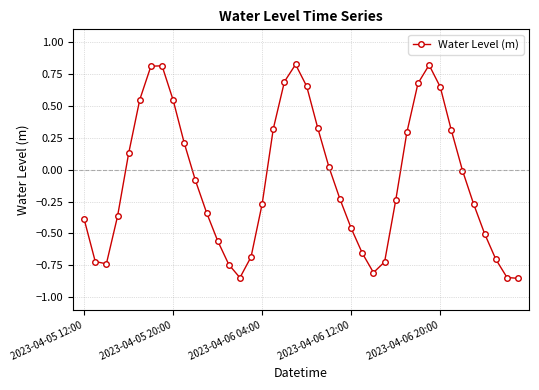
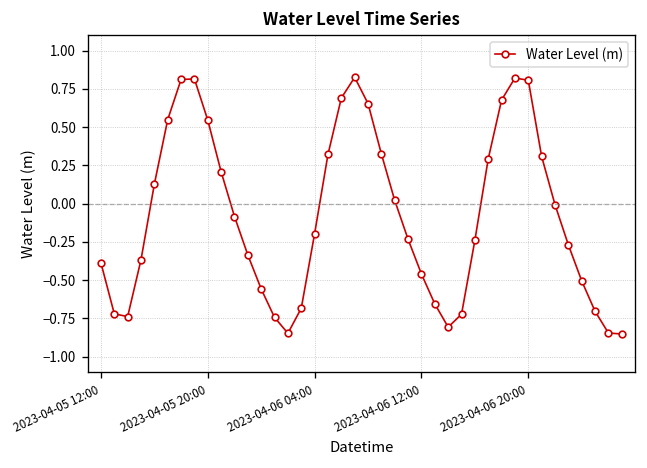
2023-04-06 04:00: -0.27 -> -0.20
2023-04-06 20:00: 0.65 -> 0.81
